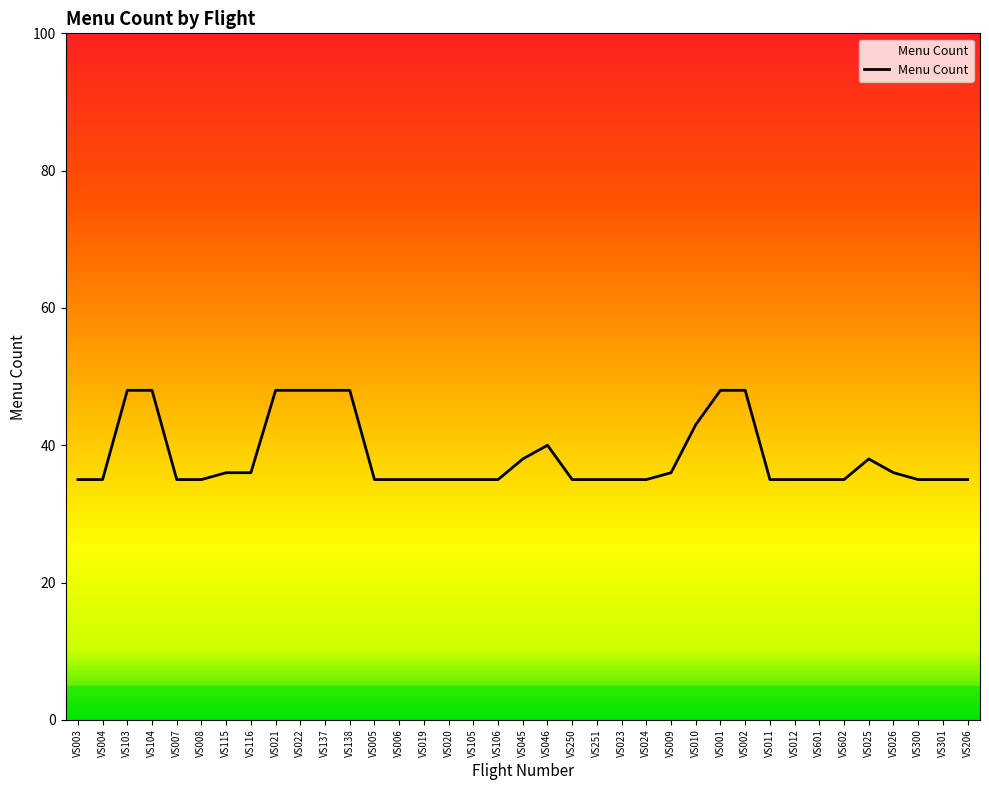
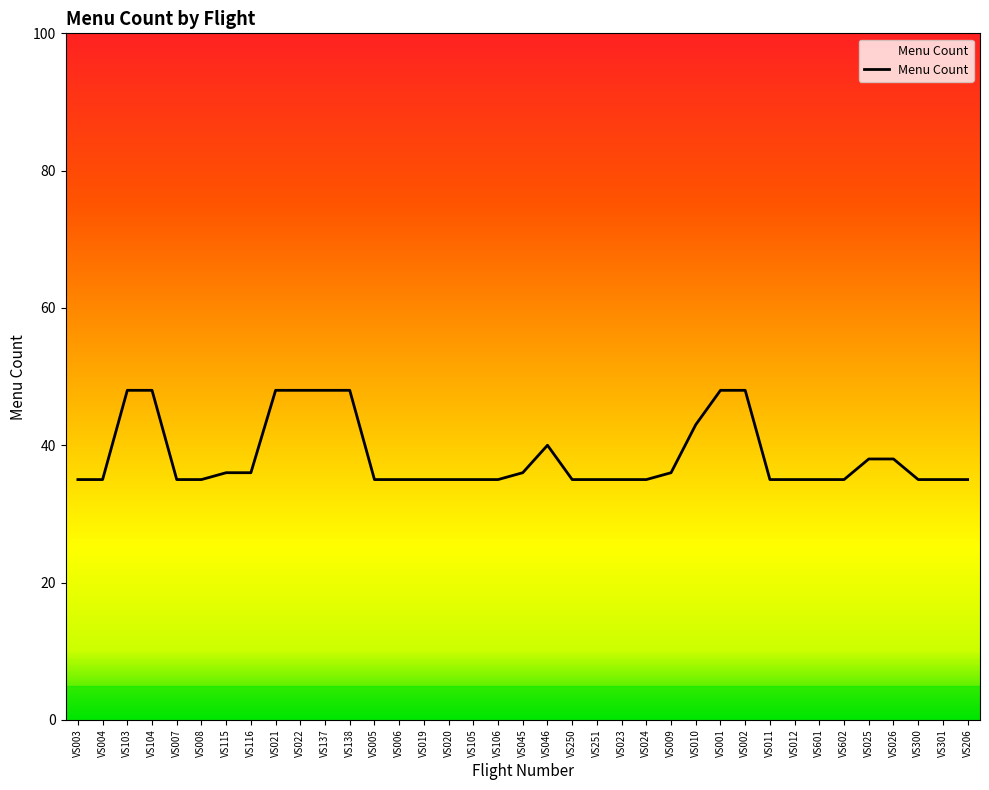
VS045: 38 -> 36
VS026: 36 -> 38
